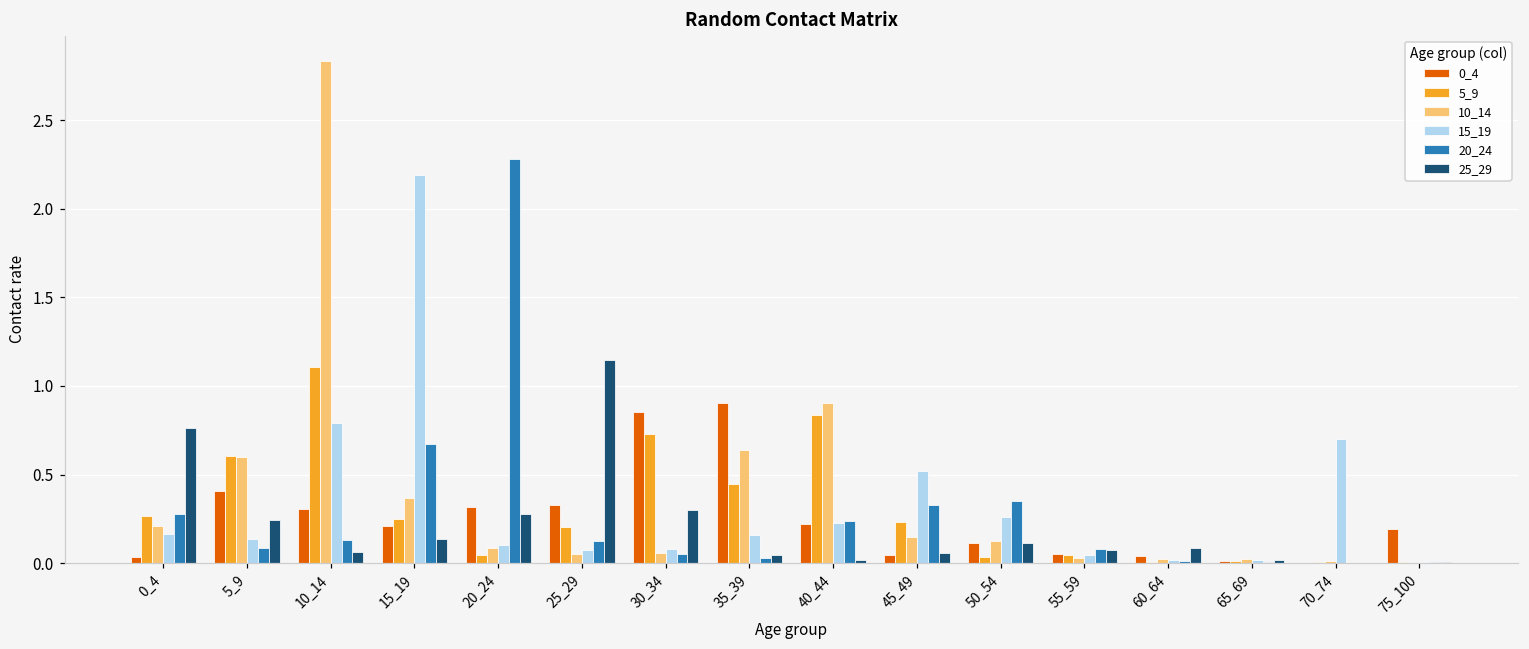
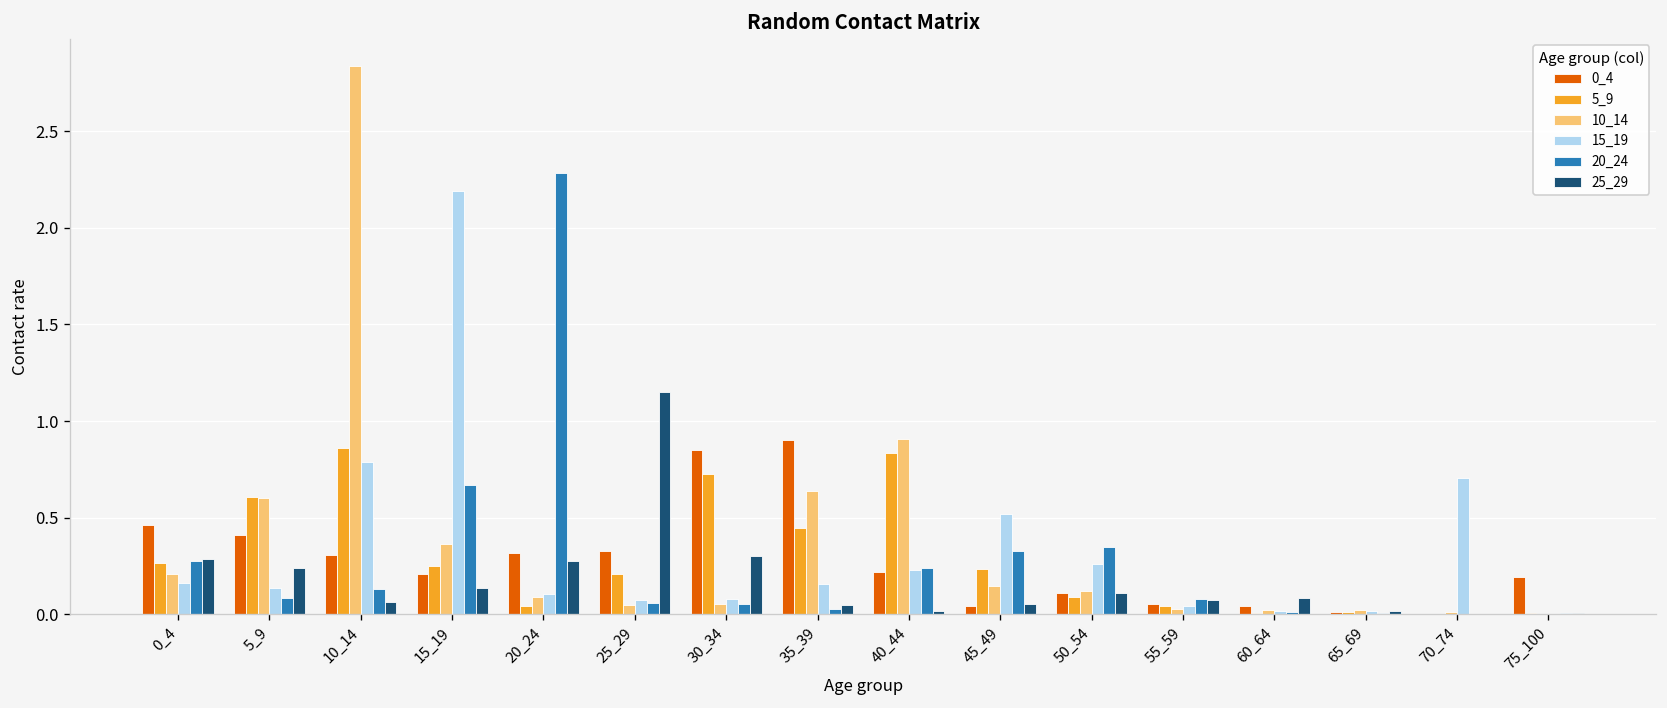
0_4, 0_4: 0.03 -> 0.46
25_29, 0_4: 0.76 -> 0.29
5_9, 10_14: 1.11 -> 0.86
20_24, 25_29: 0.12 -> 0.06
5_9, 50_54: 0.04 -> 0.09
